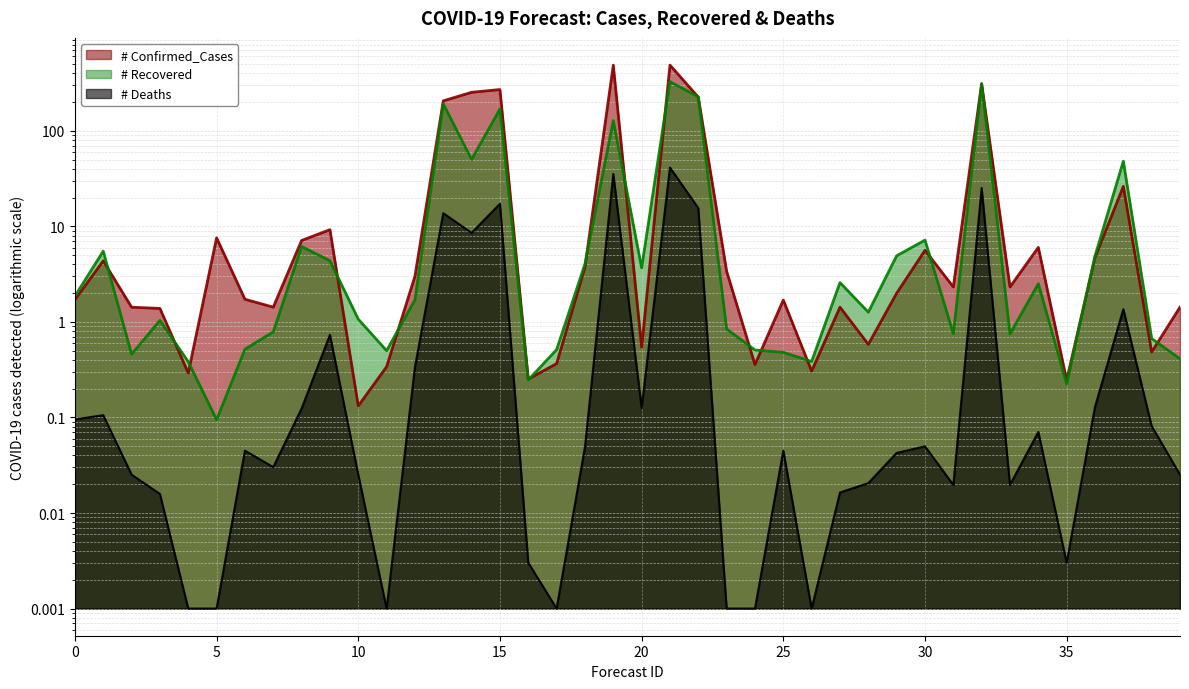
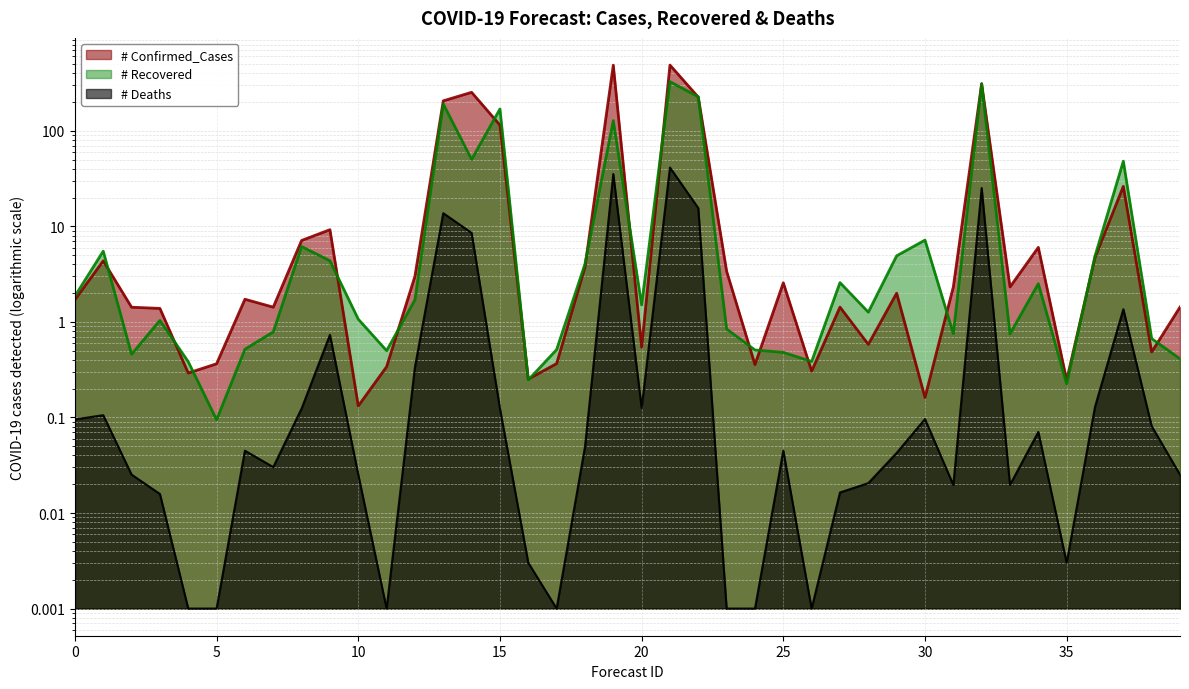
# Confirmed_Cases, 5: 8 -> 0.36
# Confirmed_Cases, 15: 270 -> 110
# Deaths, 15: 17 -> 0.12
# Recovered, 20: 3.7 -> 1.5
# Confirmed_Cases, 25: 1.7 -> 2.6
# Confirmed_Cases, 30: 6 -> 0.16
# Deaths, 30: 0.05 -> 0.10
